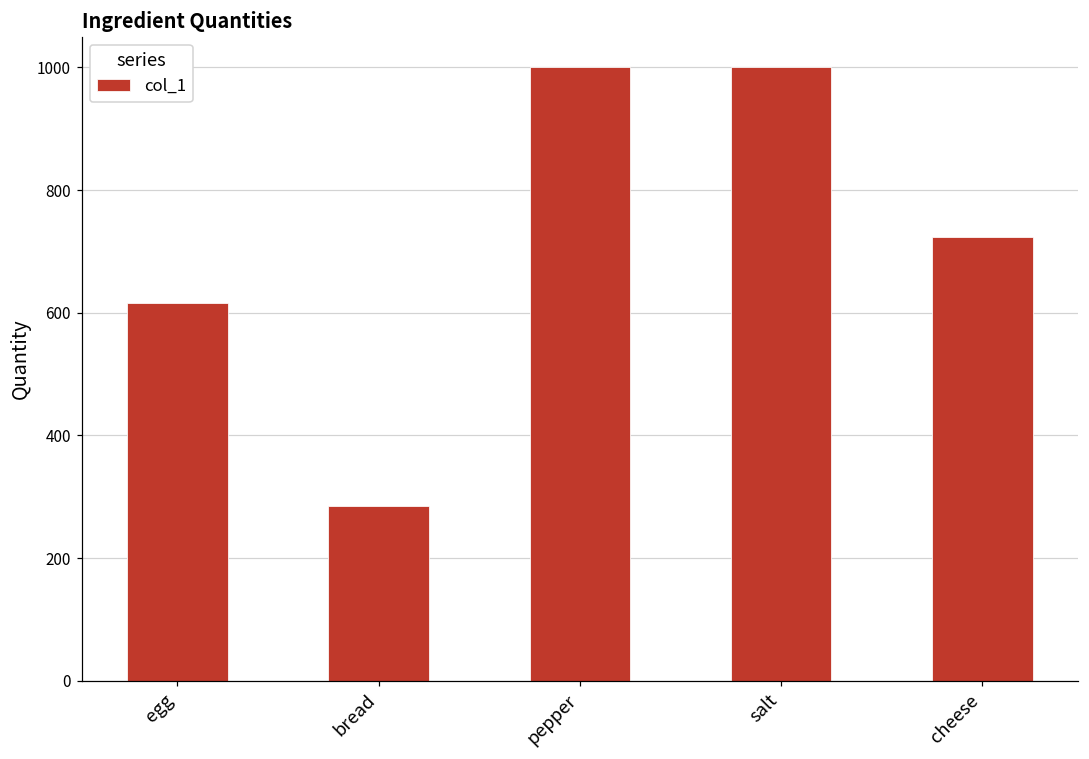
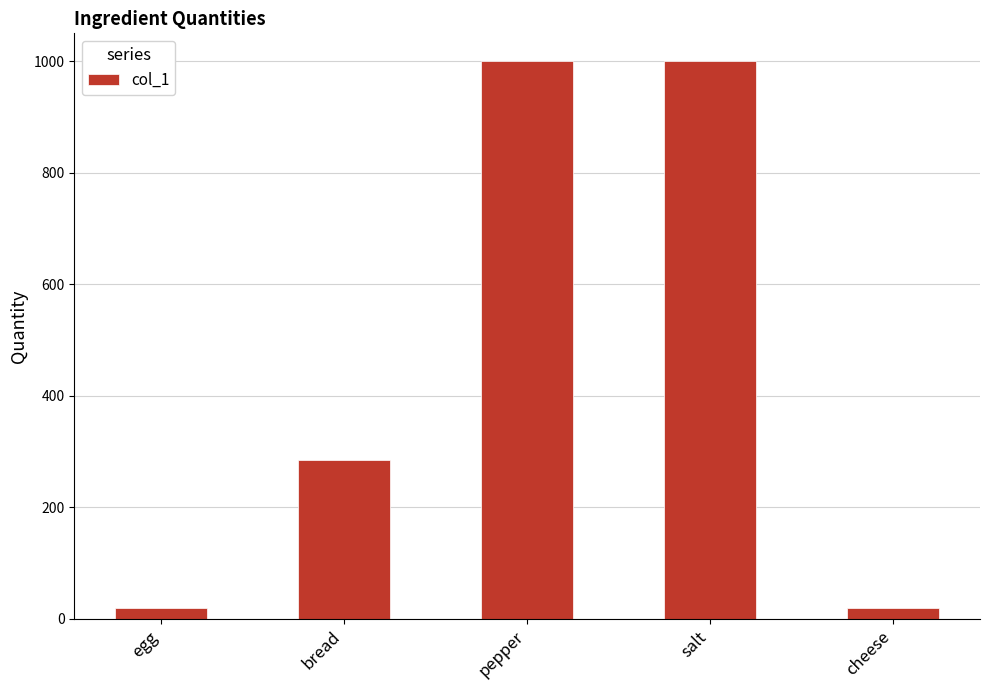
egg: 620 -> 20
cheese: 720 -> 20
